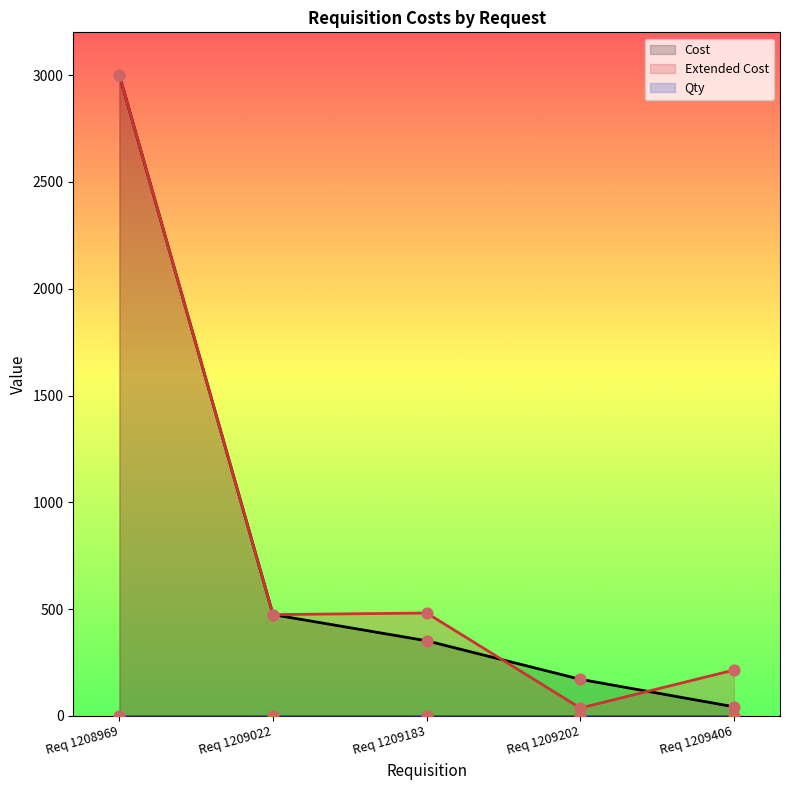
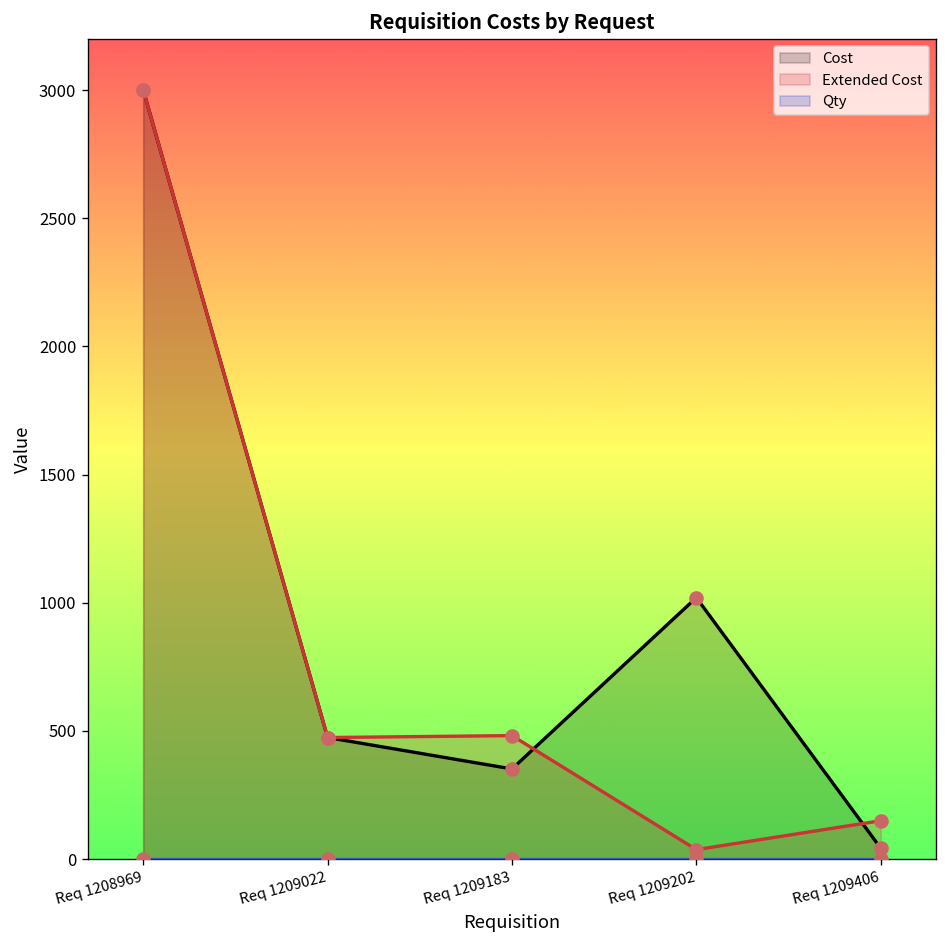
Cost, Req 1209202: 170 -> 1020
Extended Cost, Req 1209406: 220 -> 150
